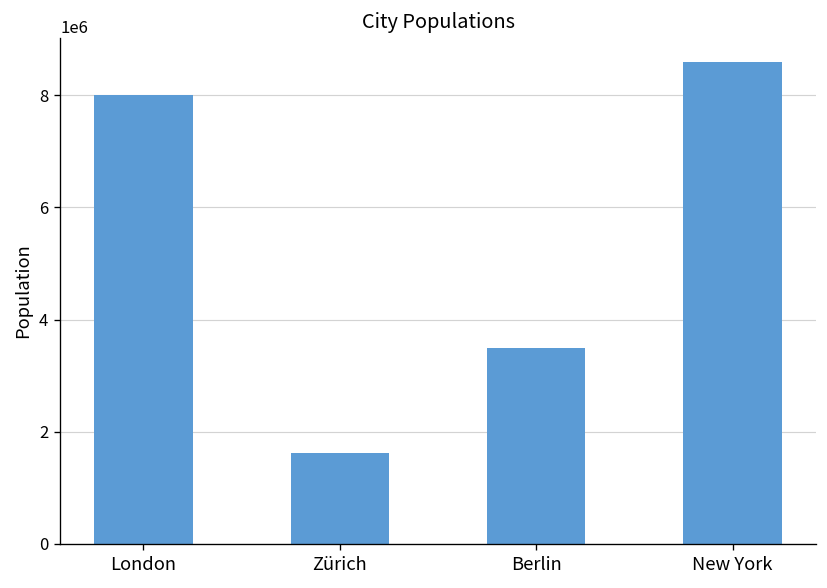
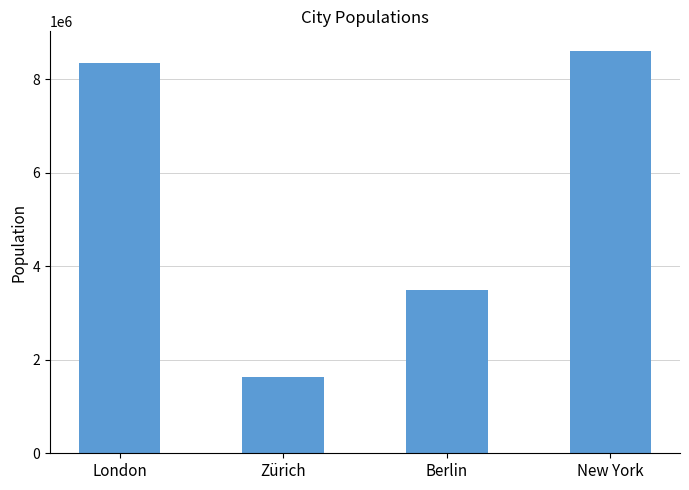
London: 8000000 -> 8300000
